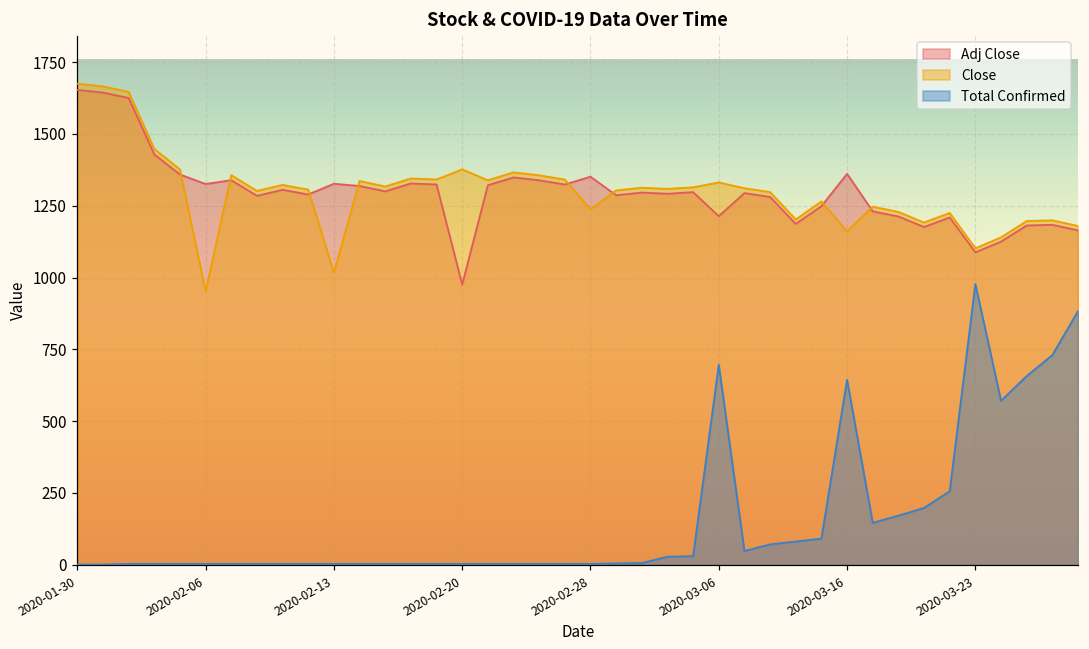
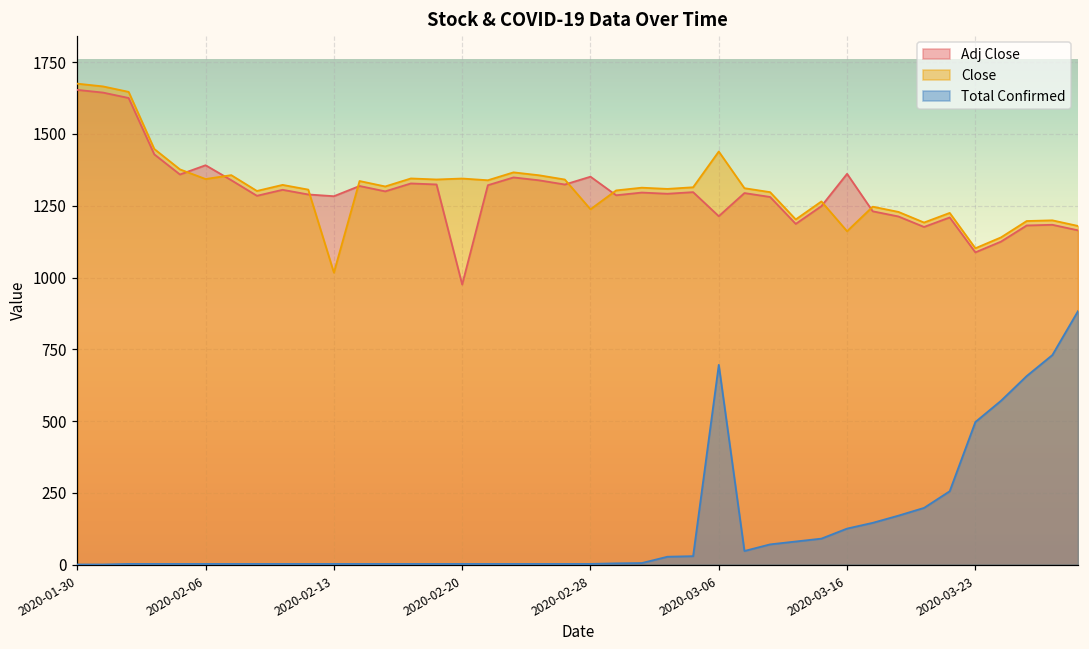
Adj Close, 2020-02-06: 1330 -> 1390
Close, 2020-02-06: 950 -> 1340
Adj Close, 2020-02-13: 1330 -> 1280
Close, 2020-02-20: 1380 -> 1340
Close, 2020-03-06: 1330 -> 1440
Total Confirmed, 2020-03-16: 640 -> 130
Total Confirmed, 2020-03-23: 980 -> 500
